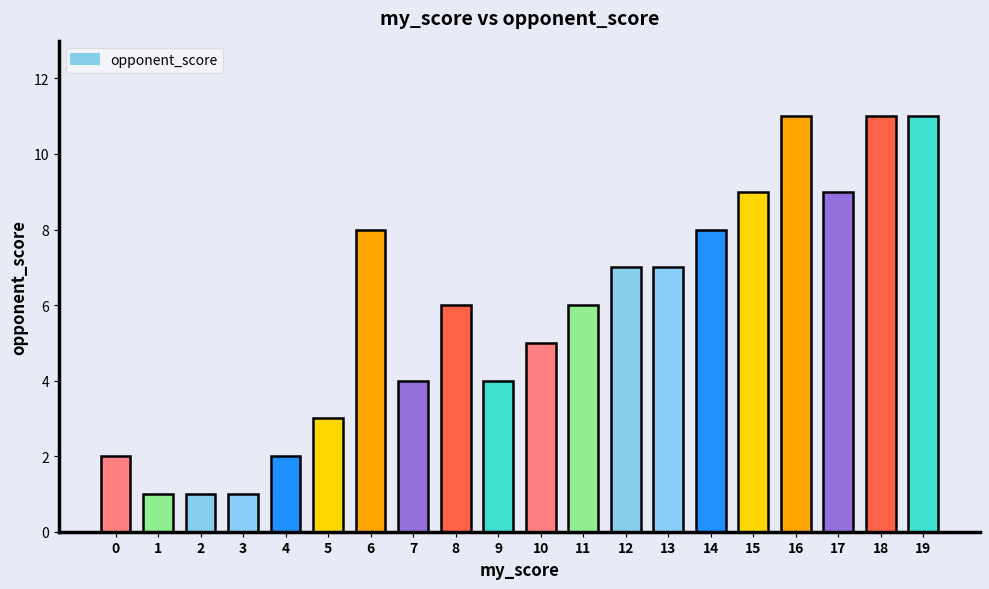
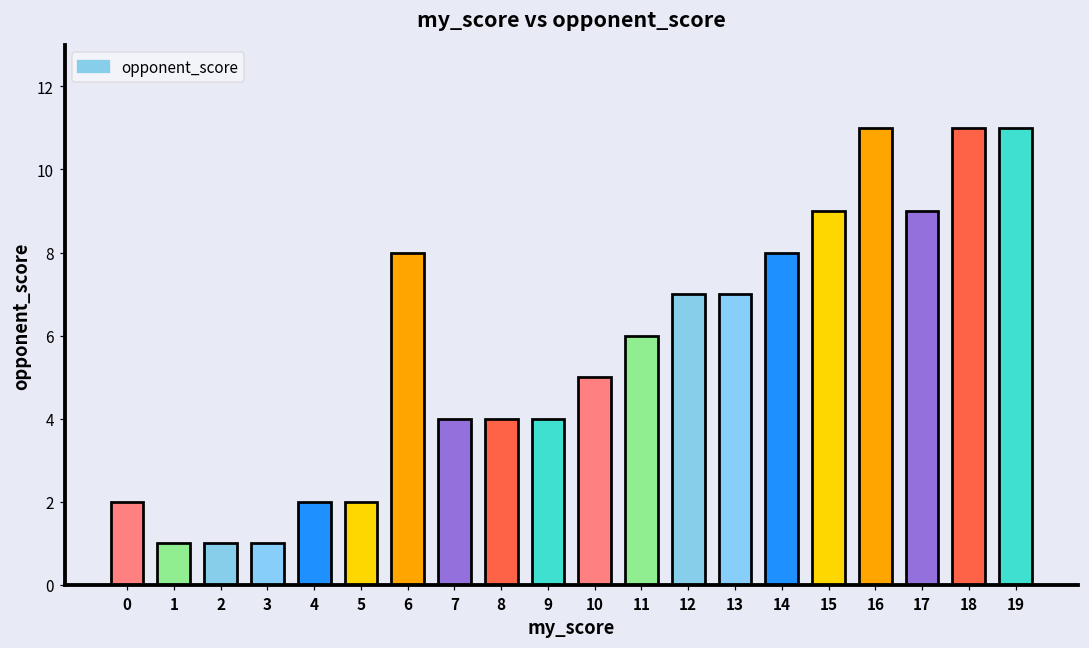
5: 3 -> 2
8: 6 -> 4
